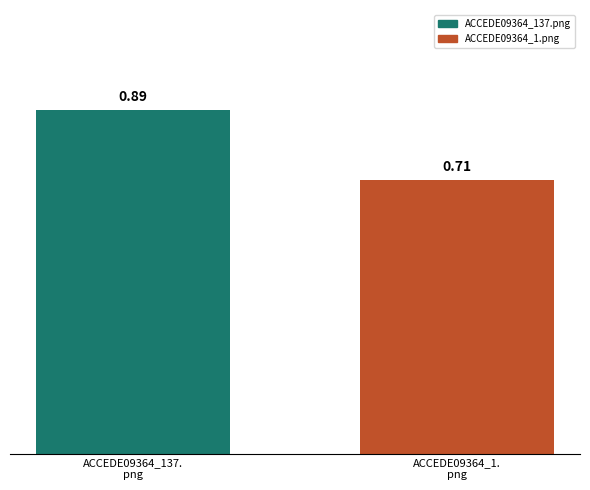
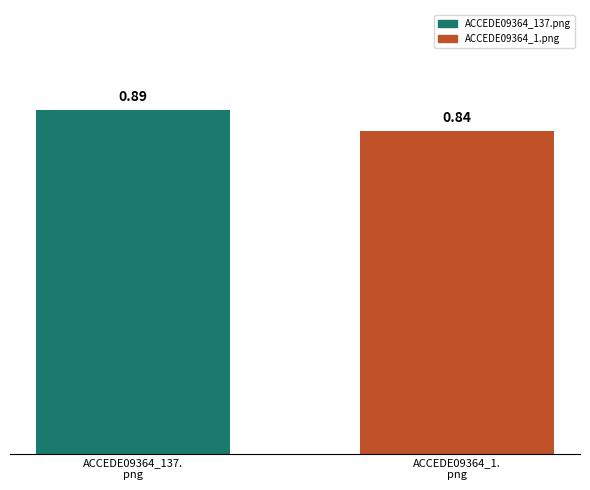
ACCEDE09364_1. png: 0.71 -> 0.84
